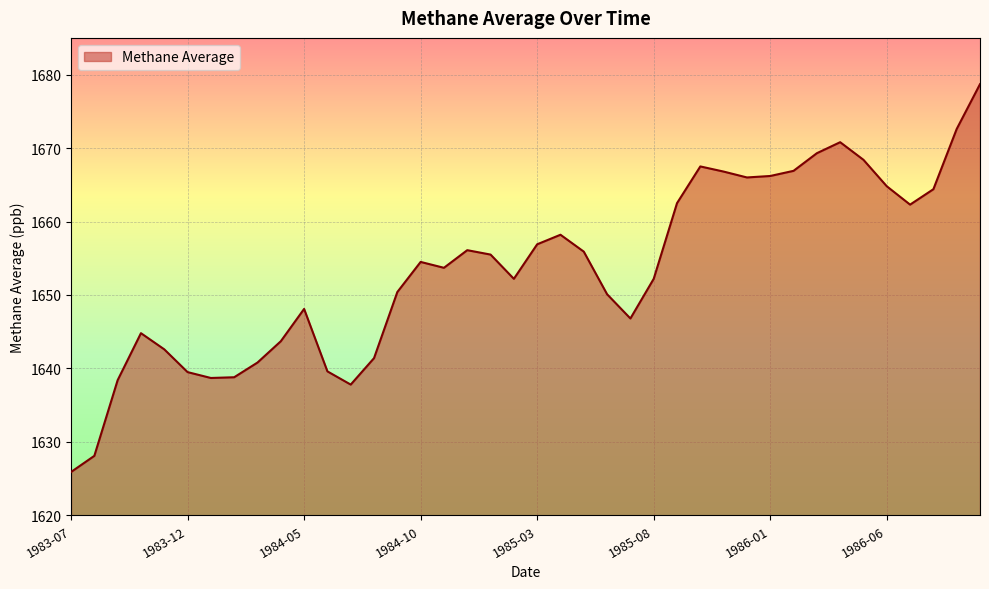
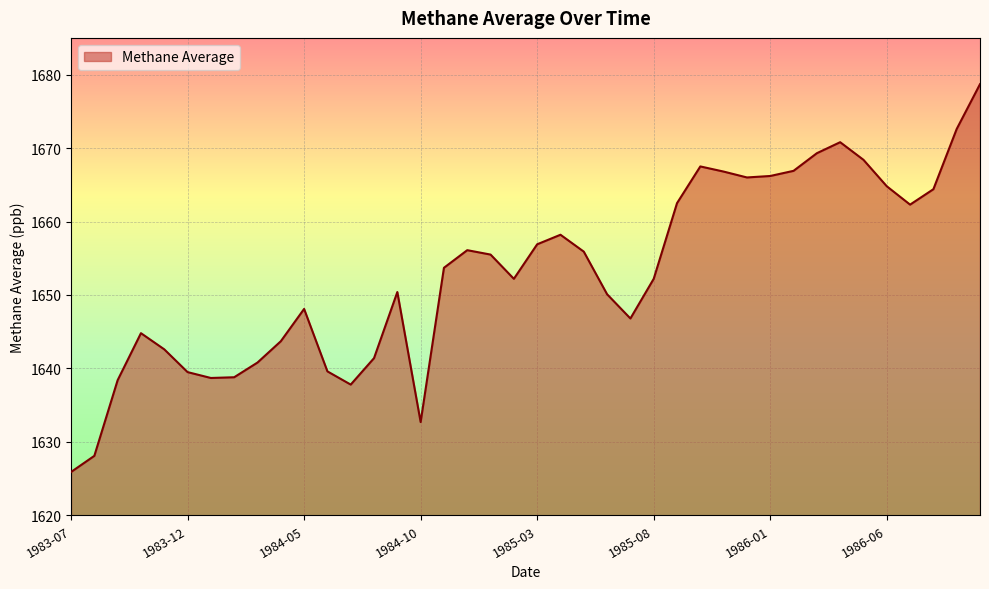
1984-10: 1655 -> 1633
